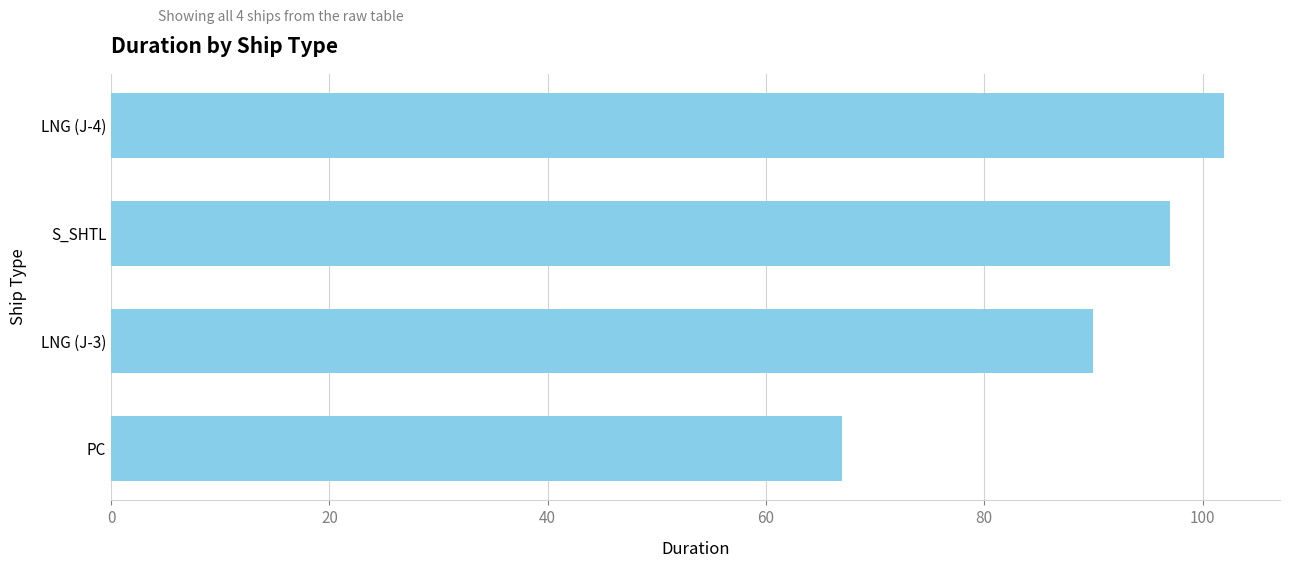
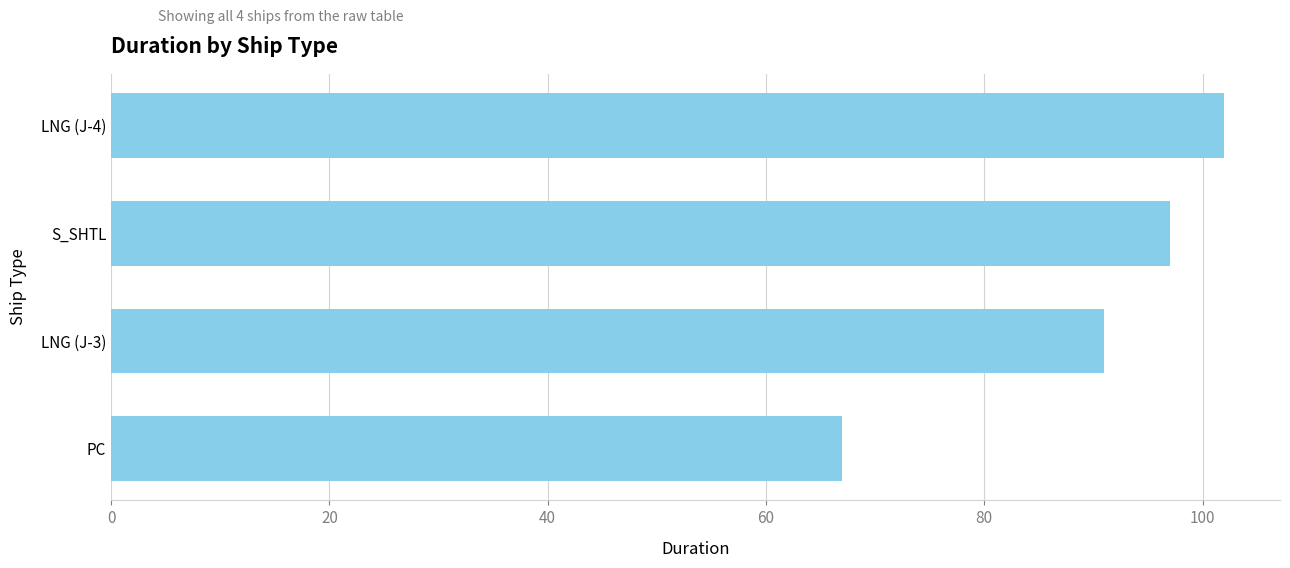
LNG (J-3): 90 -> 91
